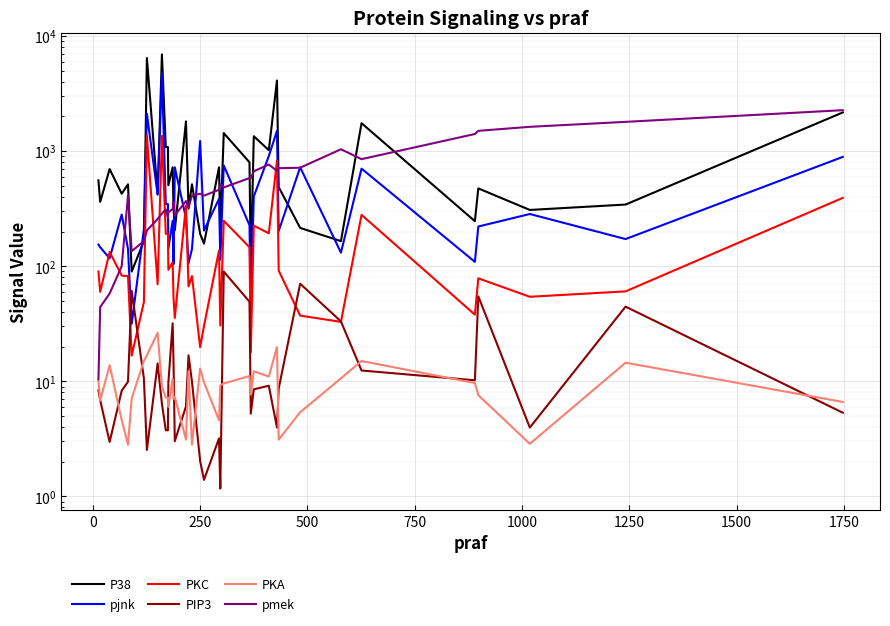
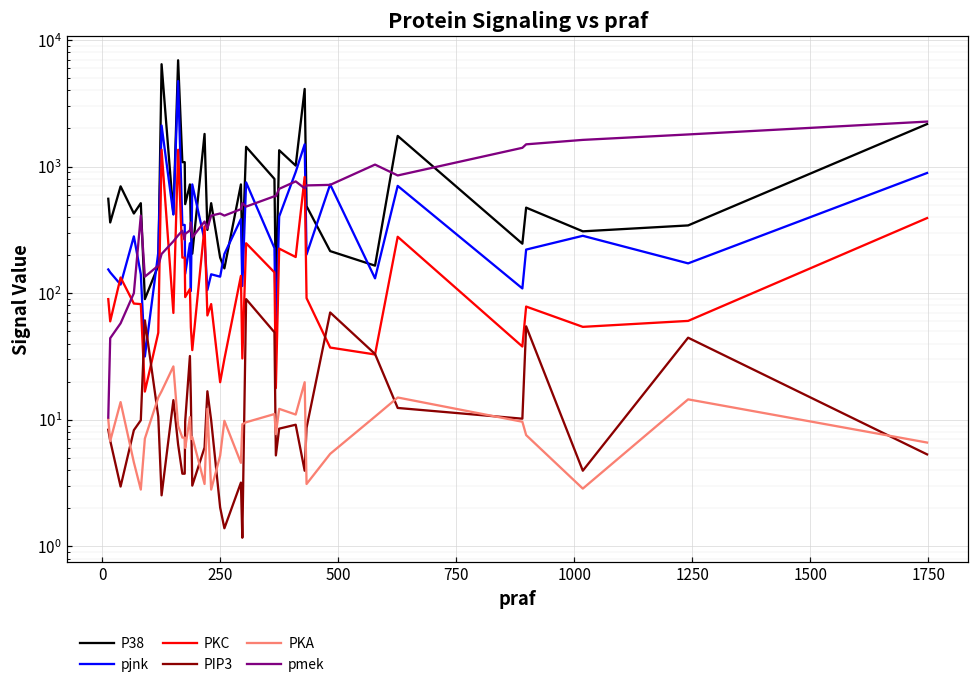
pjnk, 250: 1200 -> 140
PKA, 250: 13 -> 5
